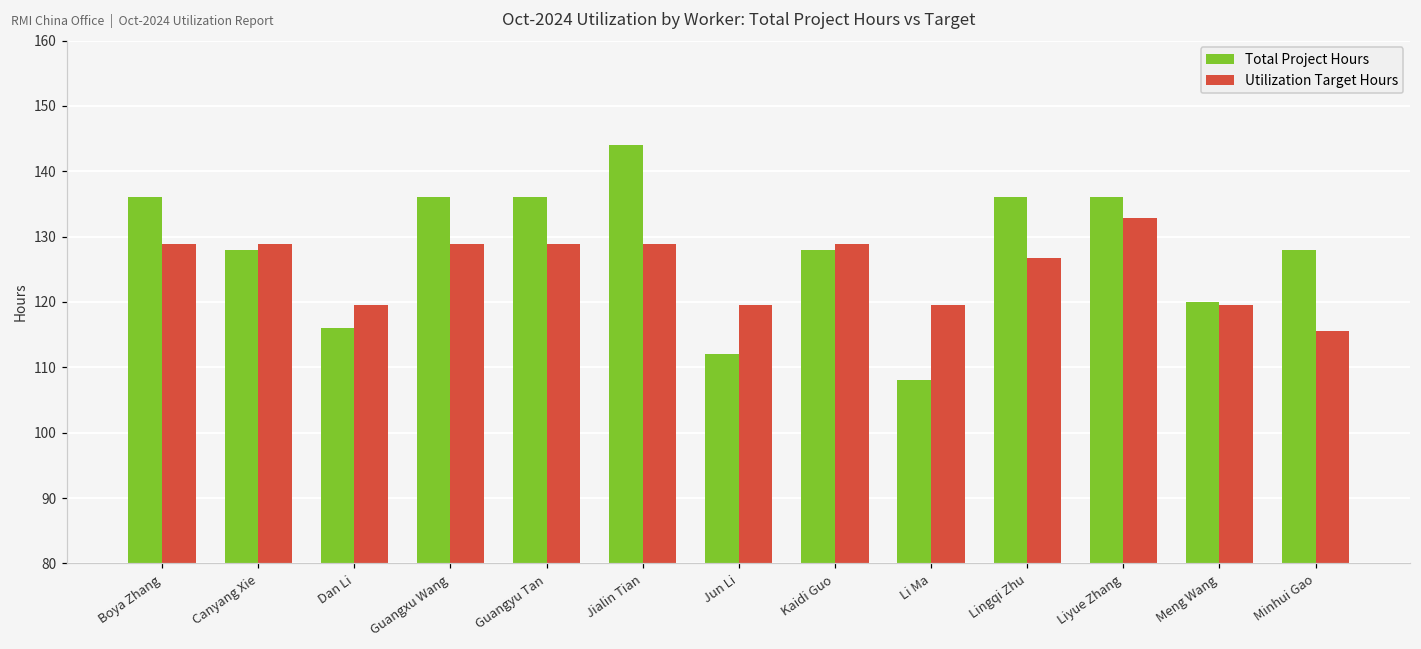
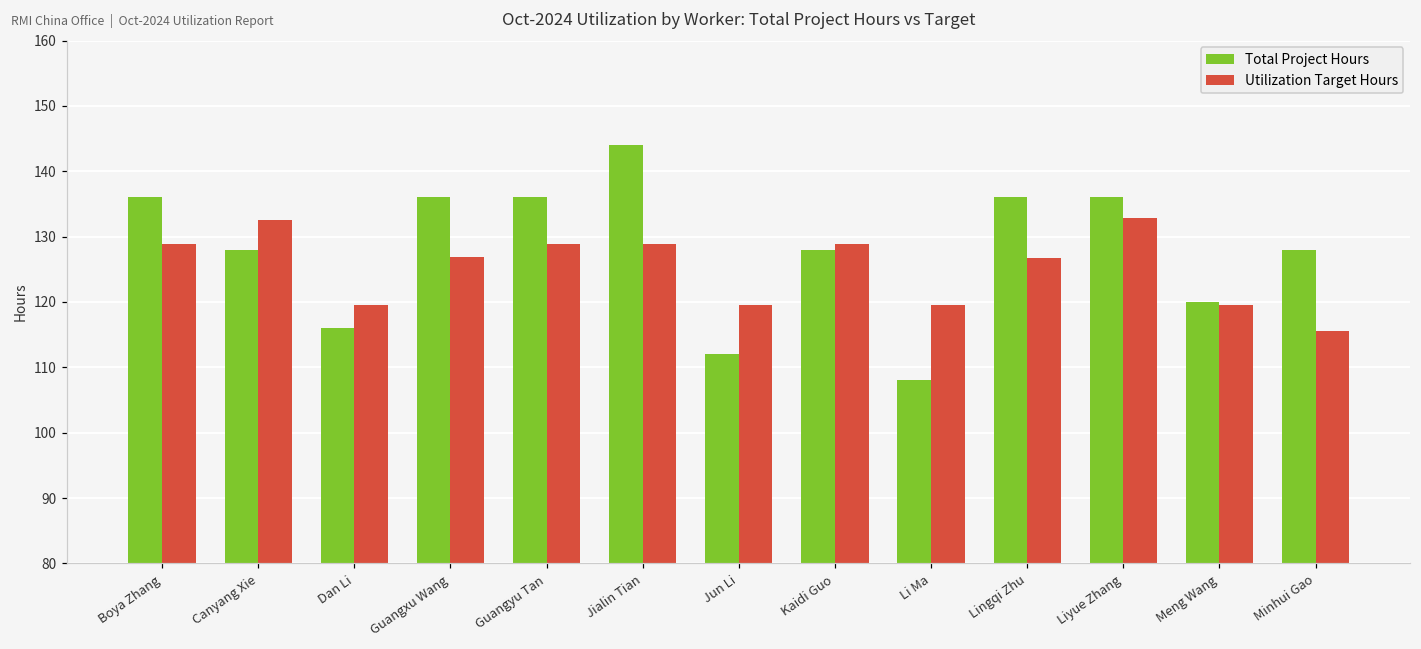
Utilization Target Hours, Canyang Xie: 129 -> 133
Utilization Target Hours, Guangxu Wang: 129 -> 127
